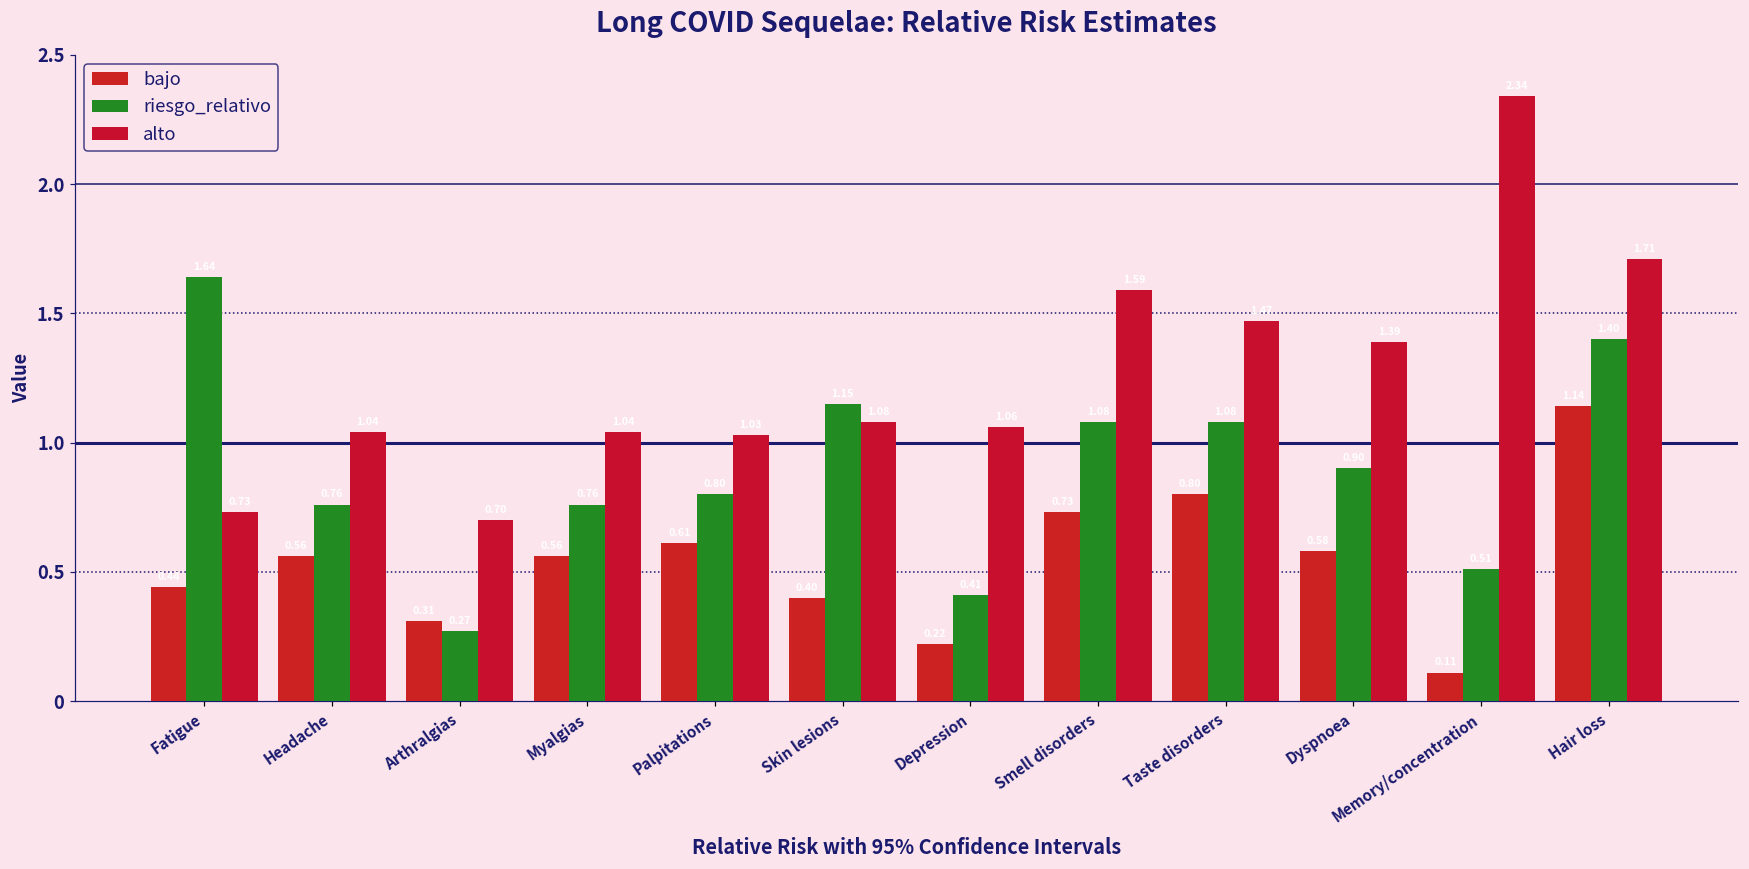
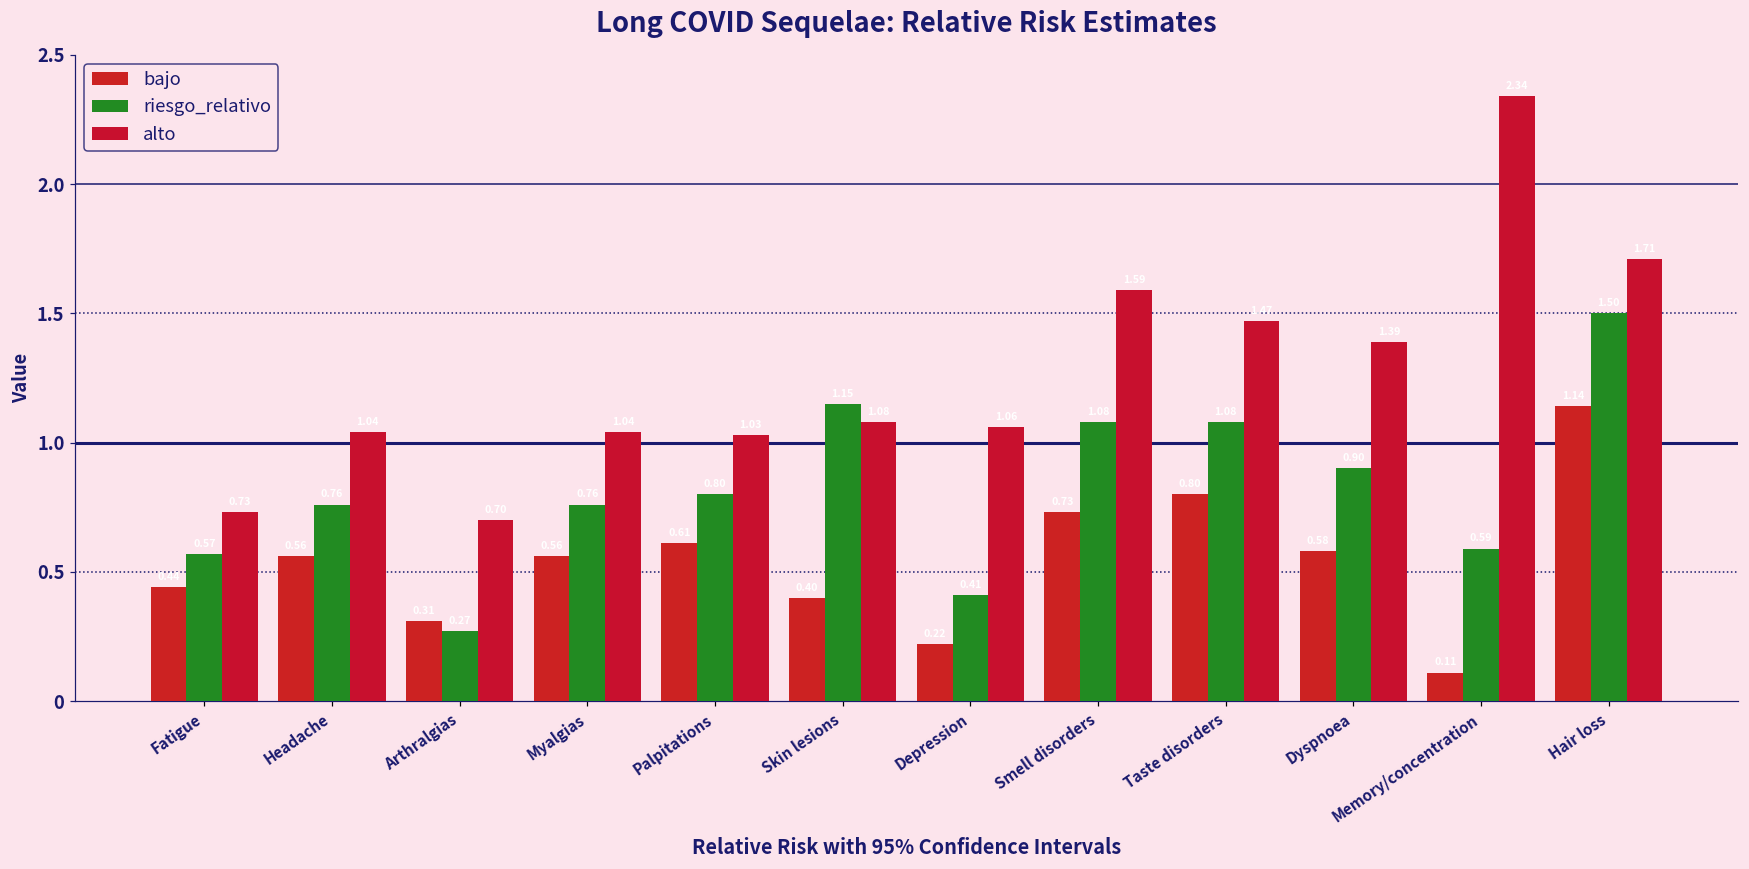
riesgo_relativo, Fatigue: 1.64 -> 0.57
riesgo_relativo, Memory/concentration: 0.51 -> 0.59
riesgo_relativo, Hair loss: 1.4 -> 1.5
